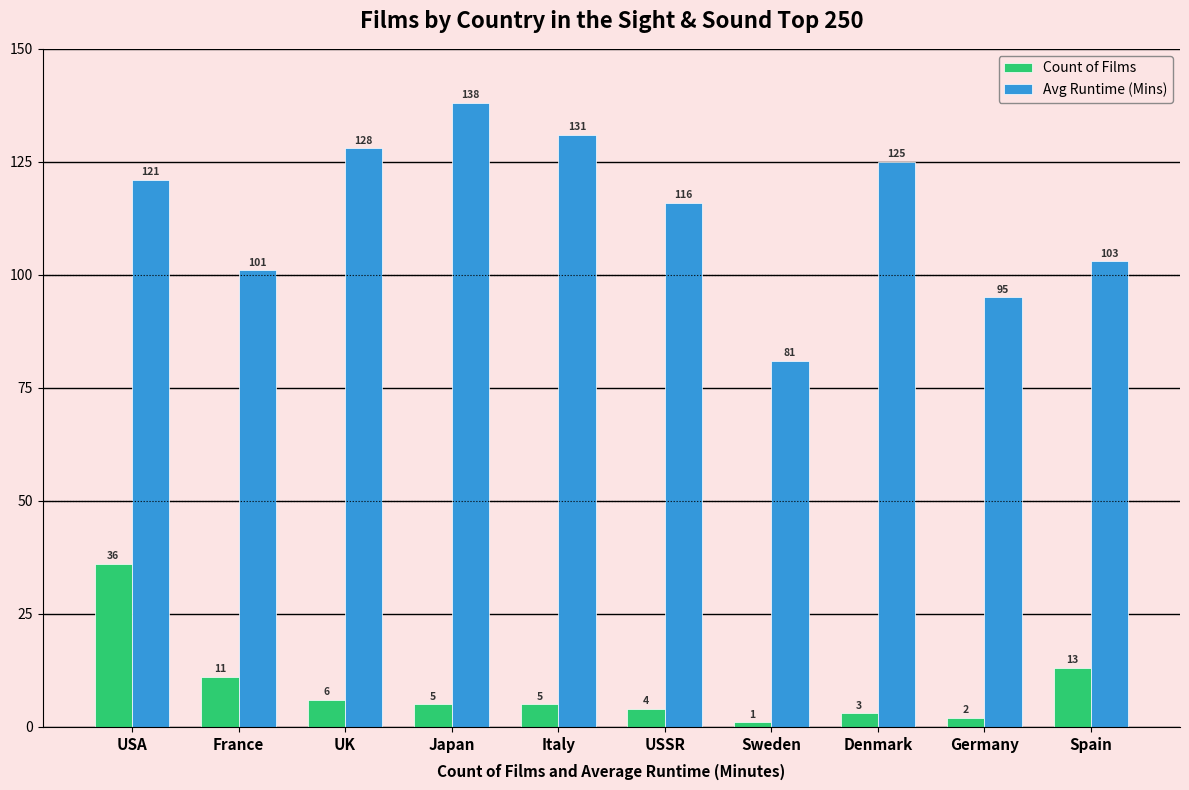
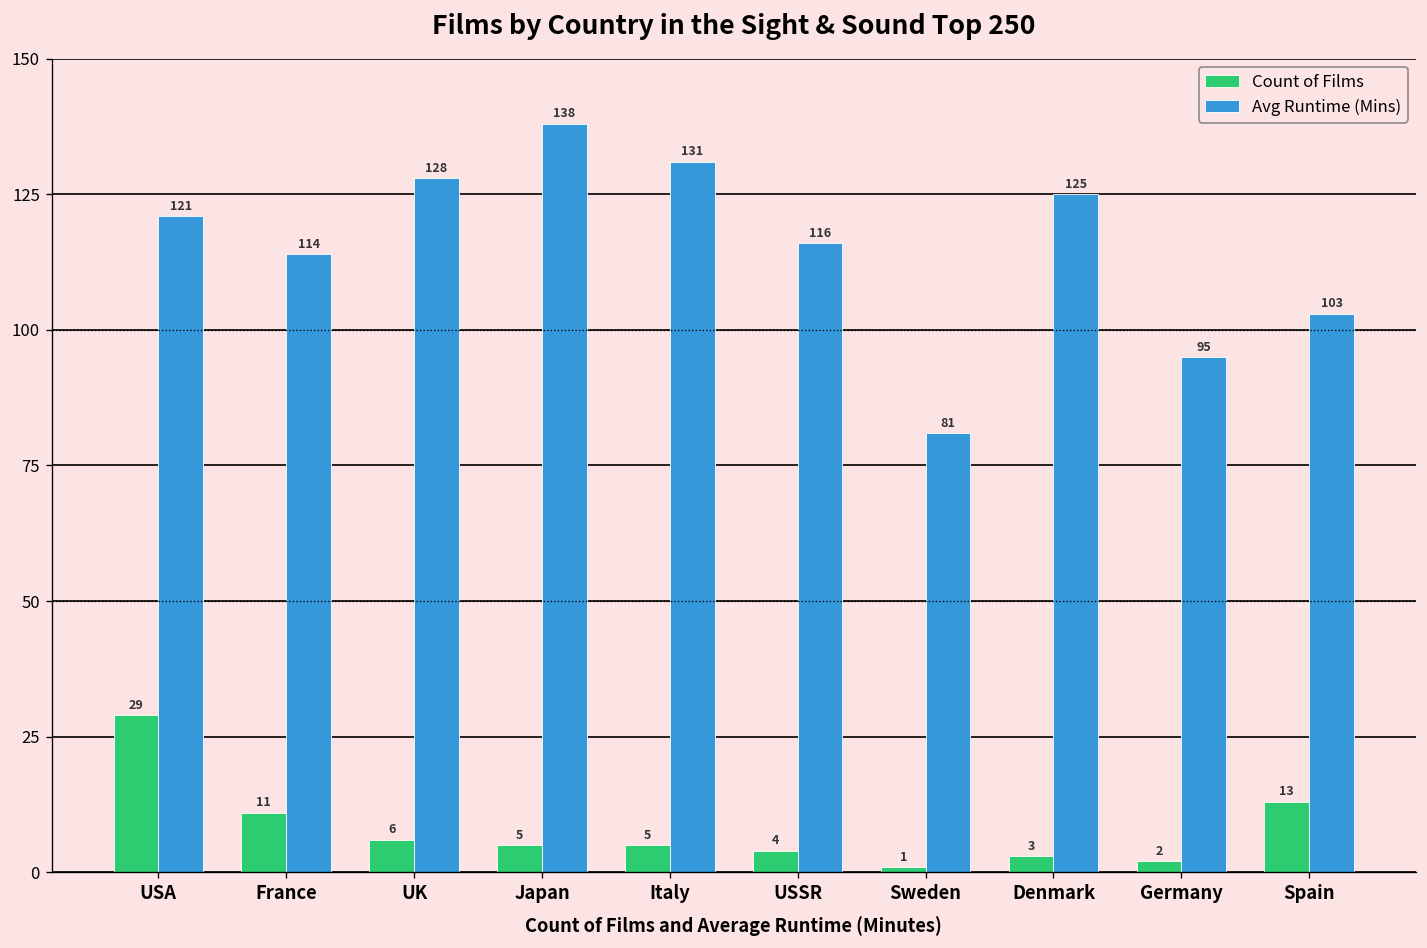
Count of Films, USA: 36 -> 29
Avg Runtime (Mins), France: 101 -> 114
